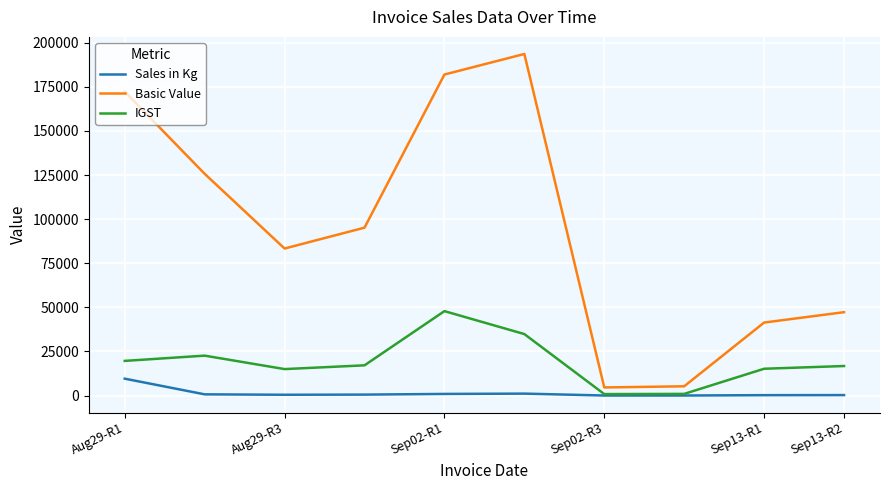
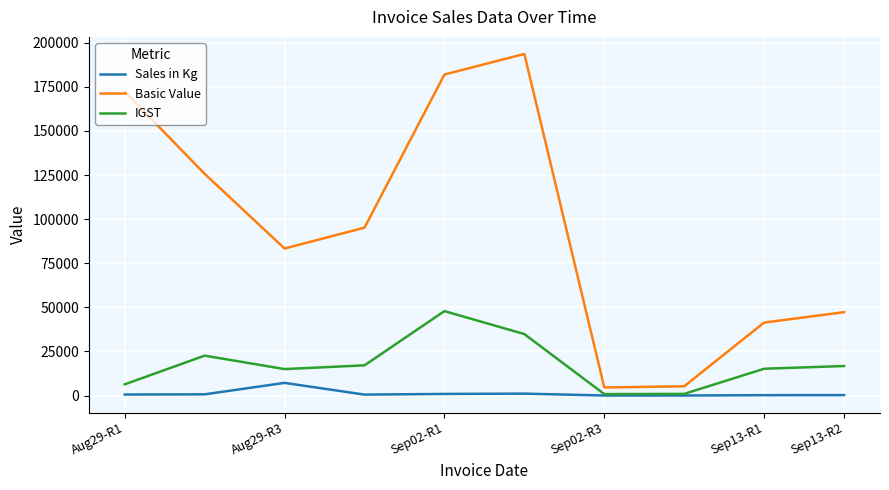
Sales in Kg, Aug29-R1: 10000 -> 1000
IGST, Aug29-R1: 20000 -> 6000
Sales in Kg, Aug29-R3: 0 -> 7000
